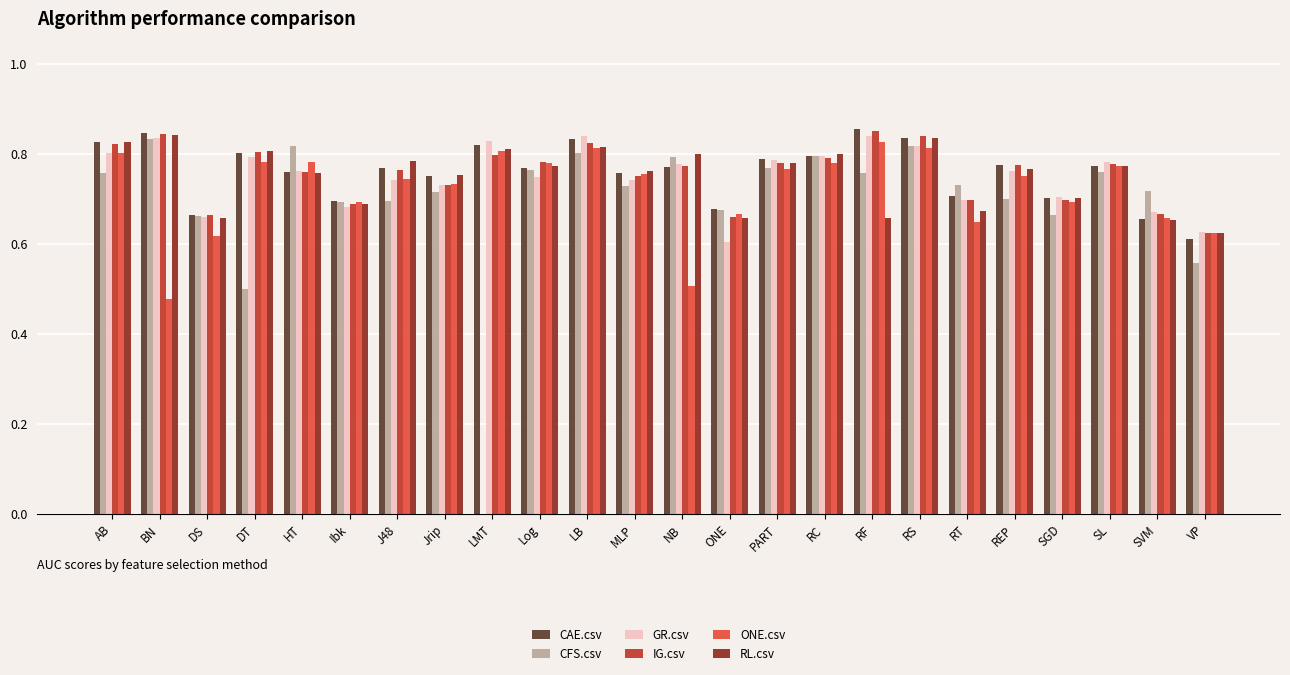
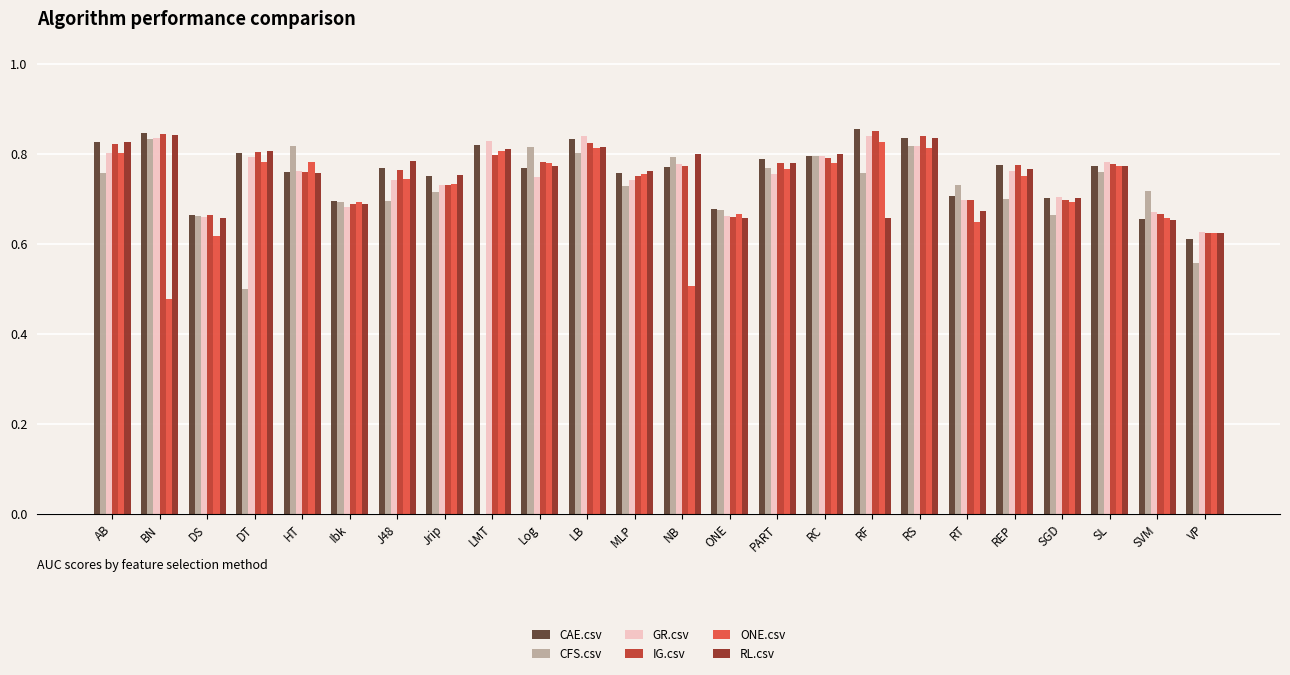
CFS.csv, Log: 0.76 -> 0.82
GR.csv, ONE: 0.60 -> 0.66
GR.csv, PART: 0.79 -> 0.75
